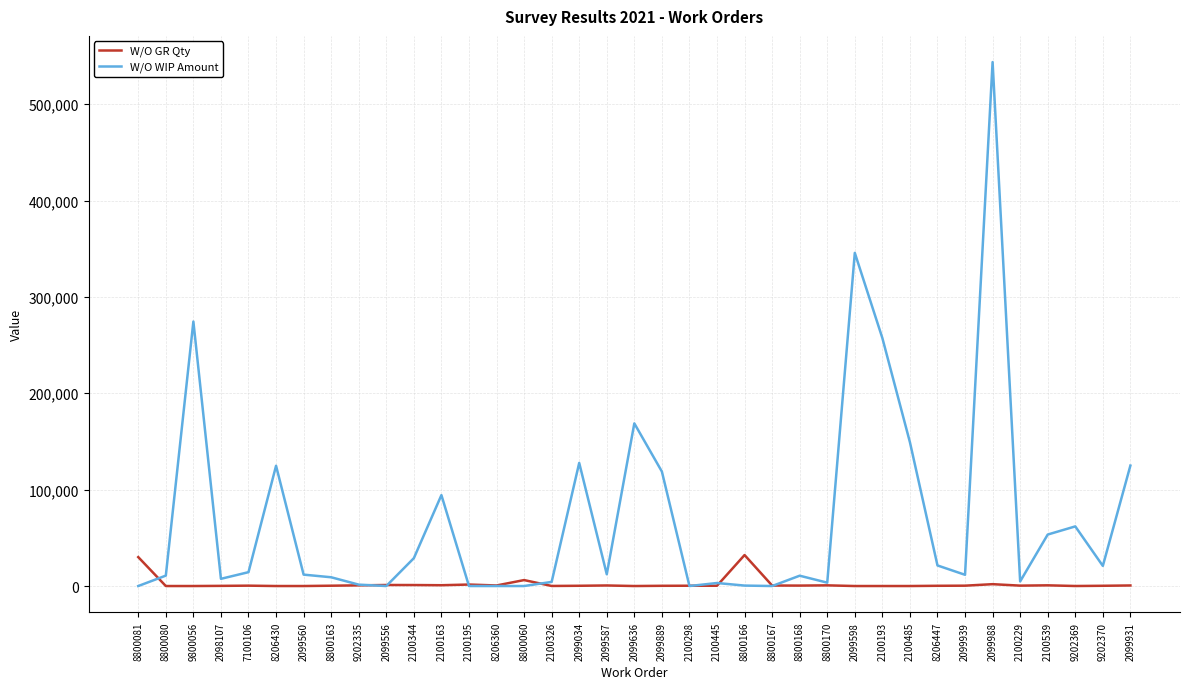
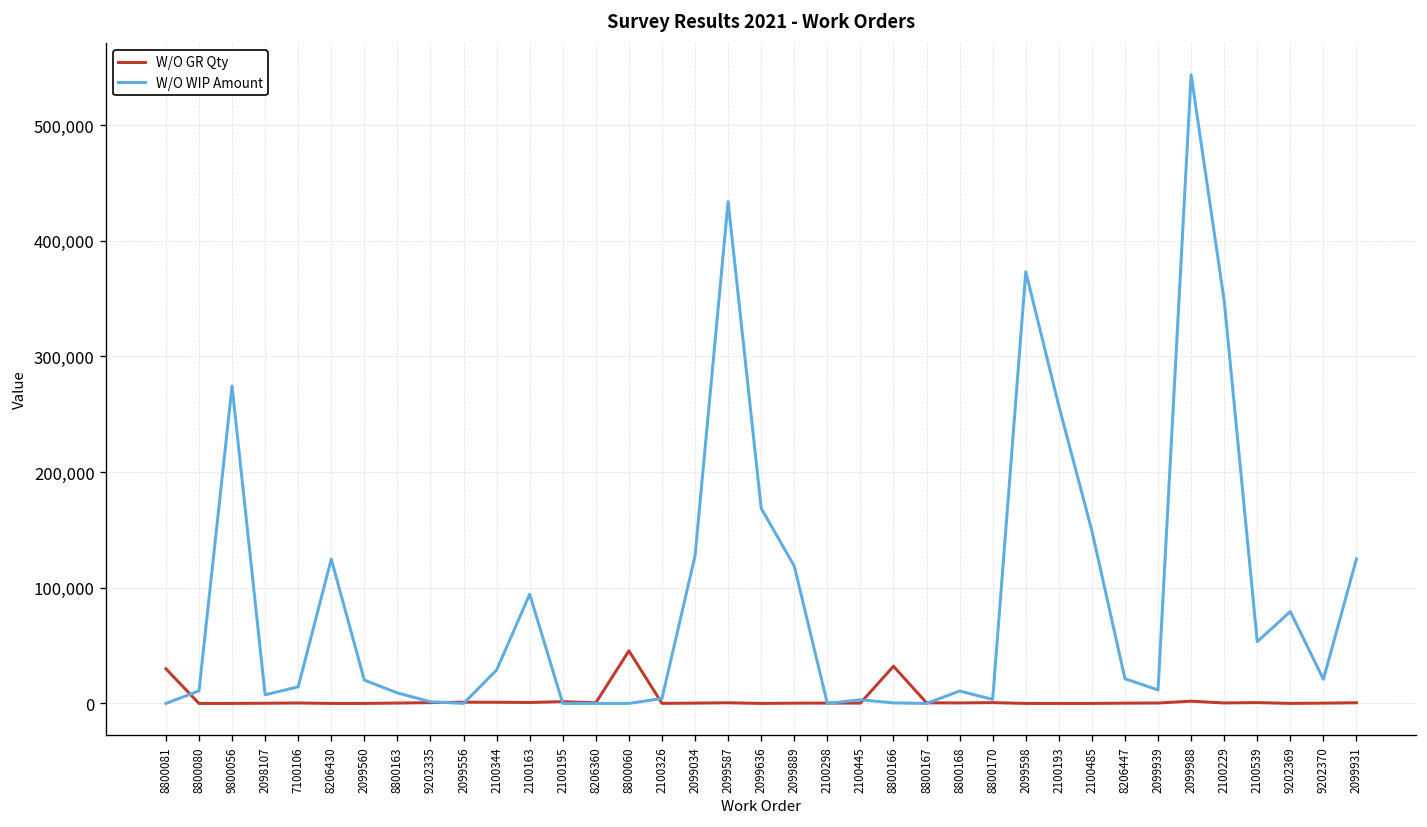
W/O WIP Amount, 2099560: 10,000 -> 20,000
W/O GR Qty, 8800060: 10,000 -> 50,000
W/O WIP Amount, 2099587: 10,000 -> 430,000
W/O WIP Amount, 2099598: 350,000 -> 370,000
W/O WIP Amount, 2100229: 0 -> 350,000
W/O WIP Amount, 9202369: 60,000 -> 80,000
